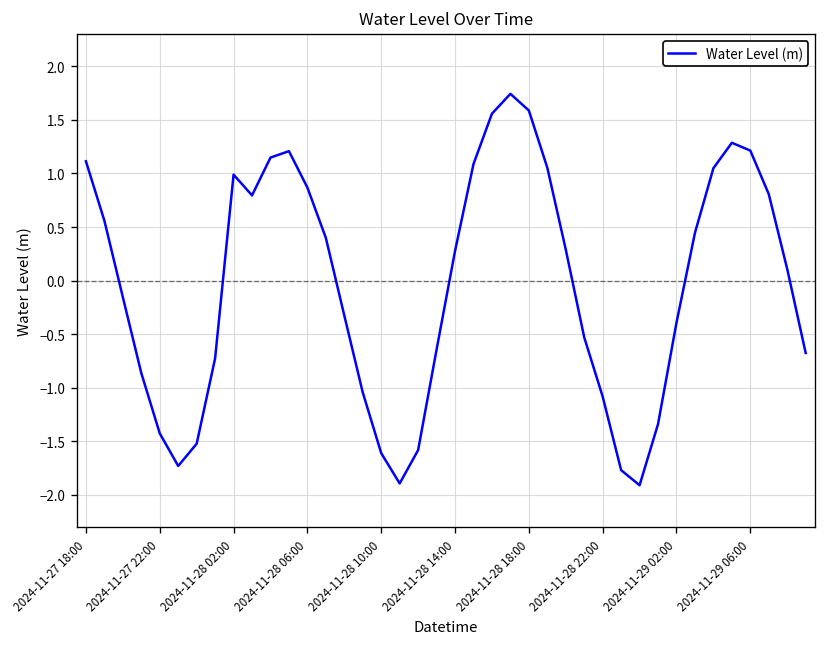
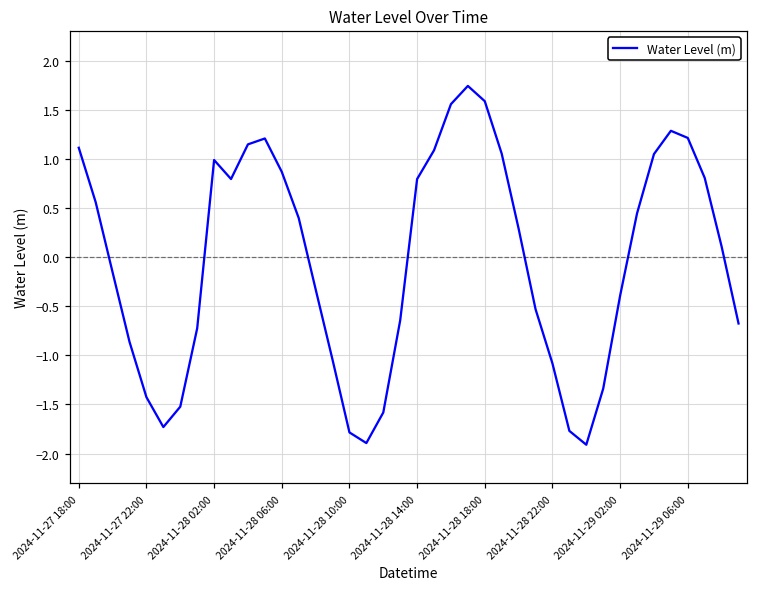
2024-11-28 10:00: -1.6 -> -1.8
2024-11-28 14:00: 0.3 -> 0.8
